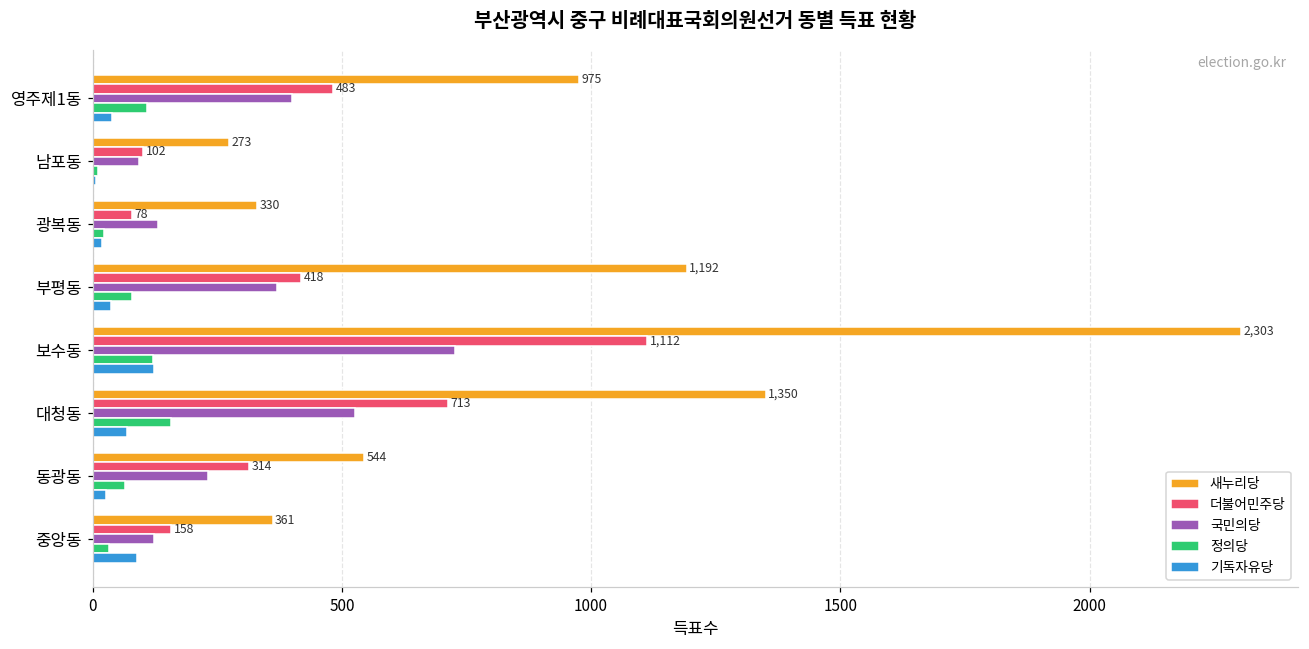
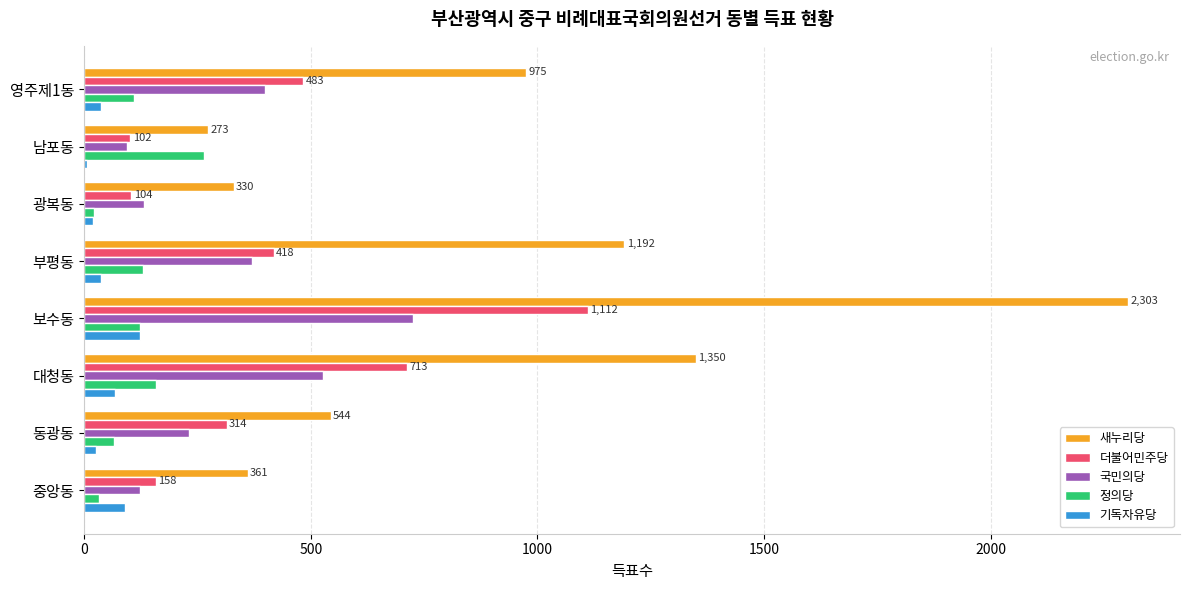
정의당, 남포동: 10 -> 260
더불어민주당, 광복동: 78 -> 104
정의당, 부평동: 80 -> 130
